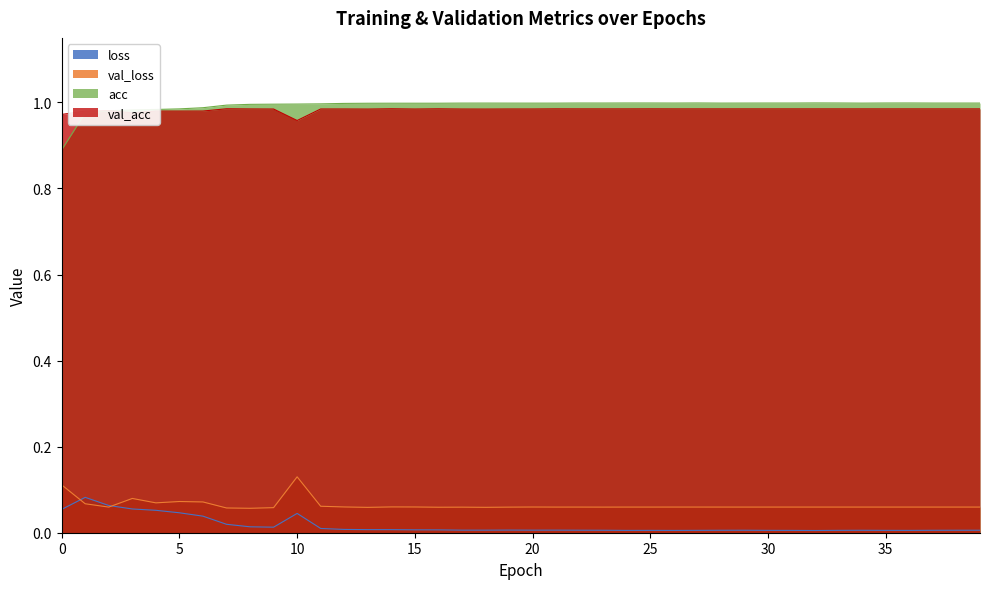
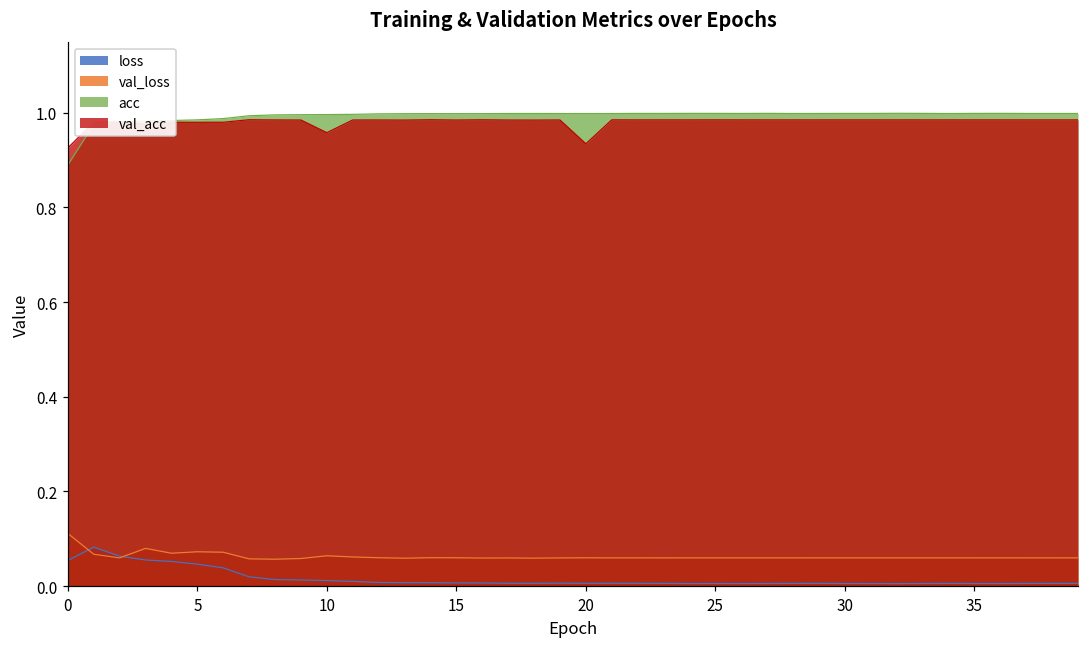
val_acc, 0: 0.97 -> 0.93
loss, 10: 0.04 -> 0.01
val_loss, 10: 0.13 -> 0.06
val_acc, 20: 0.98 -> 0.93
